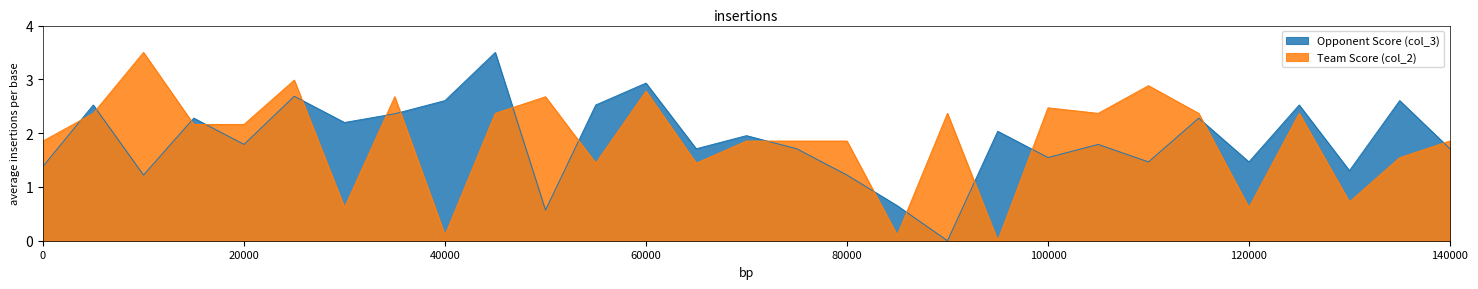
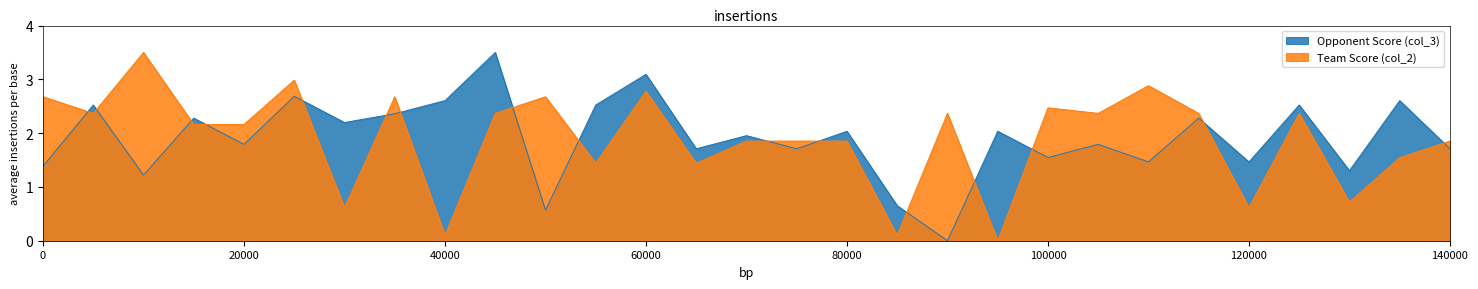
Team Score (col_2), 0: 1.9 -> 2.7
Opponent Score (col_3), 60000: 2.9 -> 3.1
Opponent Score (col_3), 80000: 1.2 -> 2.0
